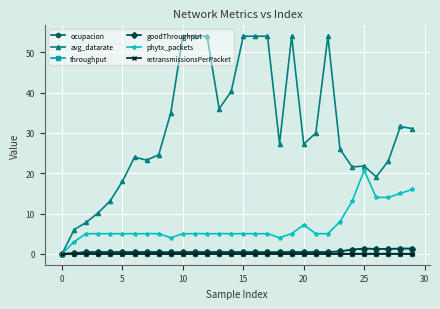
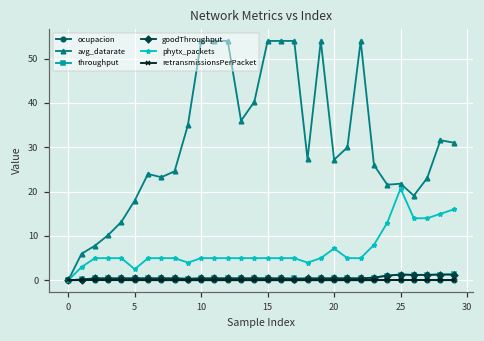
phytx_packets, 5: 5 -> 3
